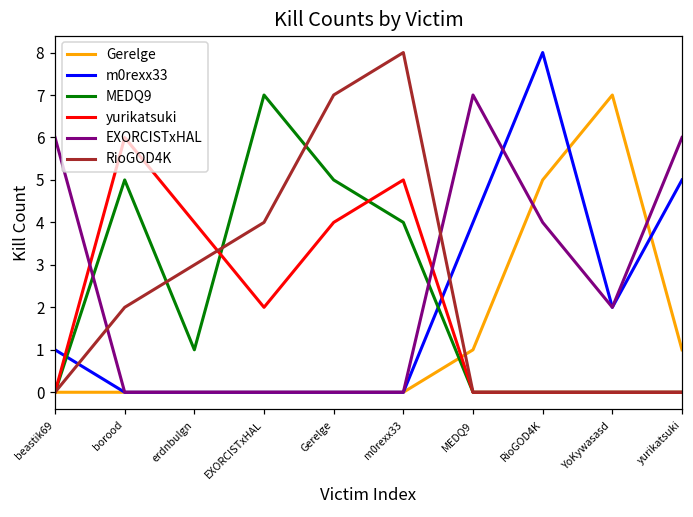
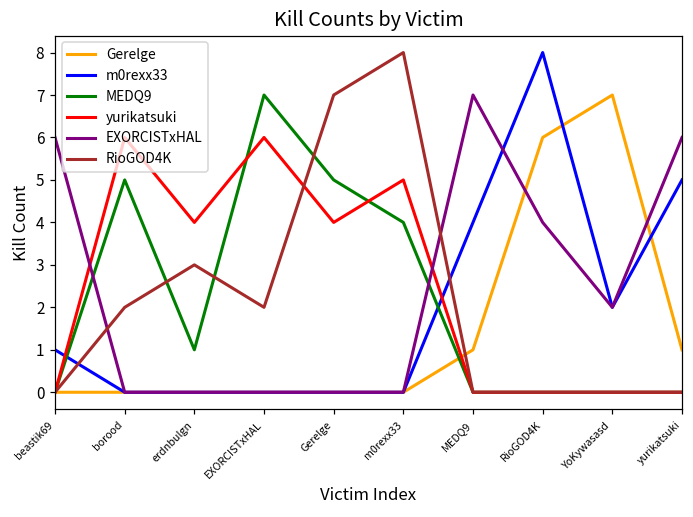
yurikatsuki, EXORCISTxHAL: 2 -> 6
RioGOD4K, EXORCISTxHAL: 4 -> 2
Gerelge, RioGOD4K: 5 -> 6
